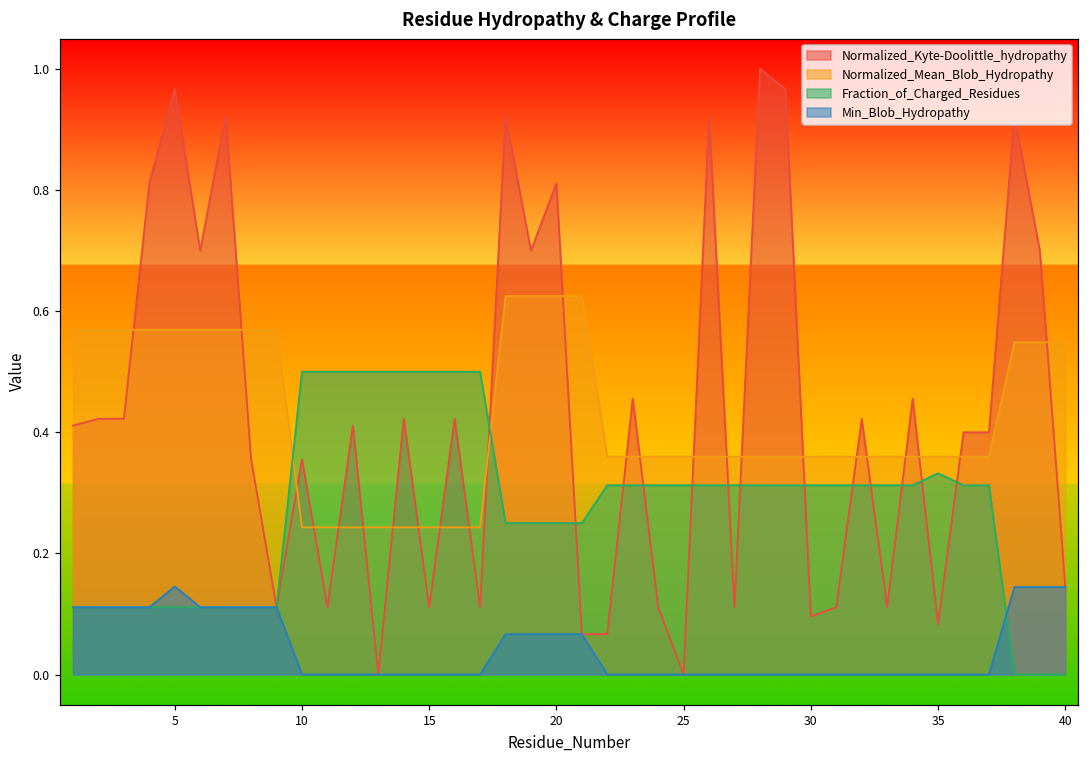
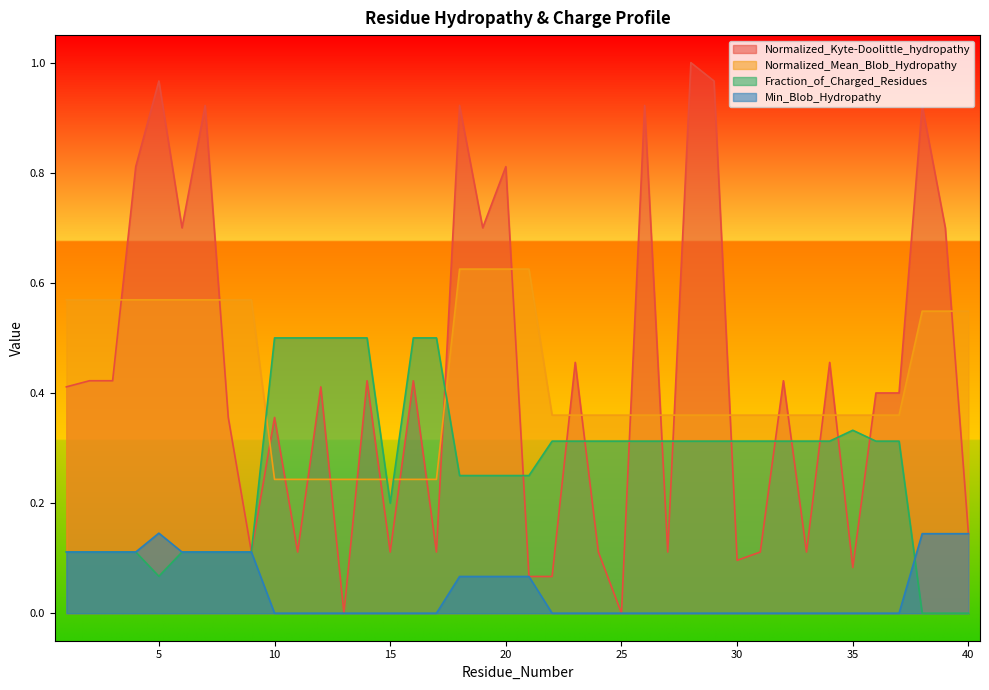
Fraction_of_Charged_Residues, 5: 0.11 -> 0.07
Fraction_of_Charged_Residues, 15: 0.5 -> 0.2
